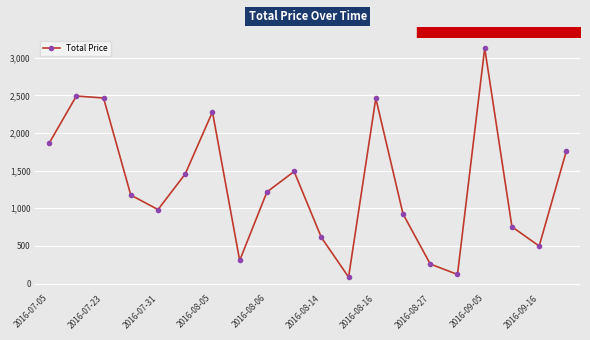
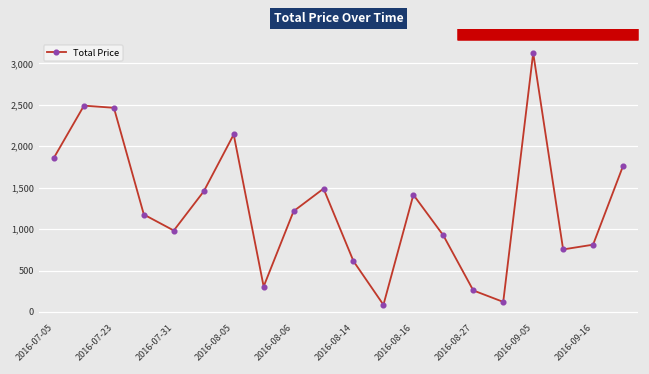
2016-08-05: 2,300 -> 2,100
2016-08-16: 2,500 -> 1,400
2016-09-16: 500 -> 800
